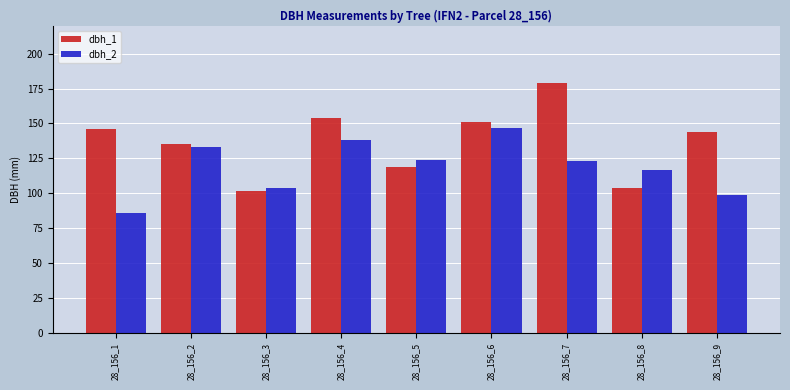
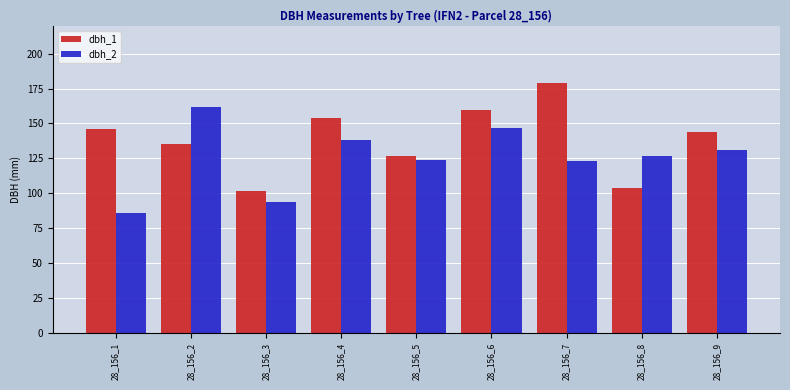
dbh_2, 28_156_2: 133 -> 162
dbh_2, 28_156_3: 104 -> 94
dbh_1, 28_156_5: 119 -> 127
dbh_1, 28_156_6: 151 -> 160
dbh_2, 28_156_8: 117 -> 127
dbh_2, 28_156_9: 99 -> 131
